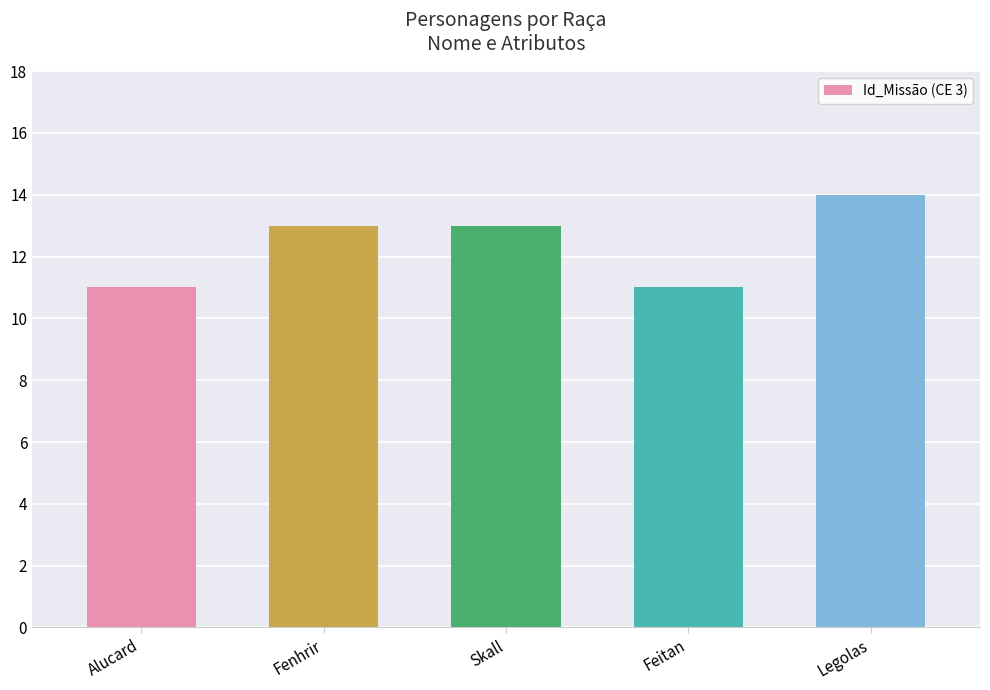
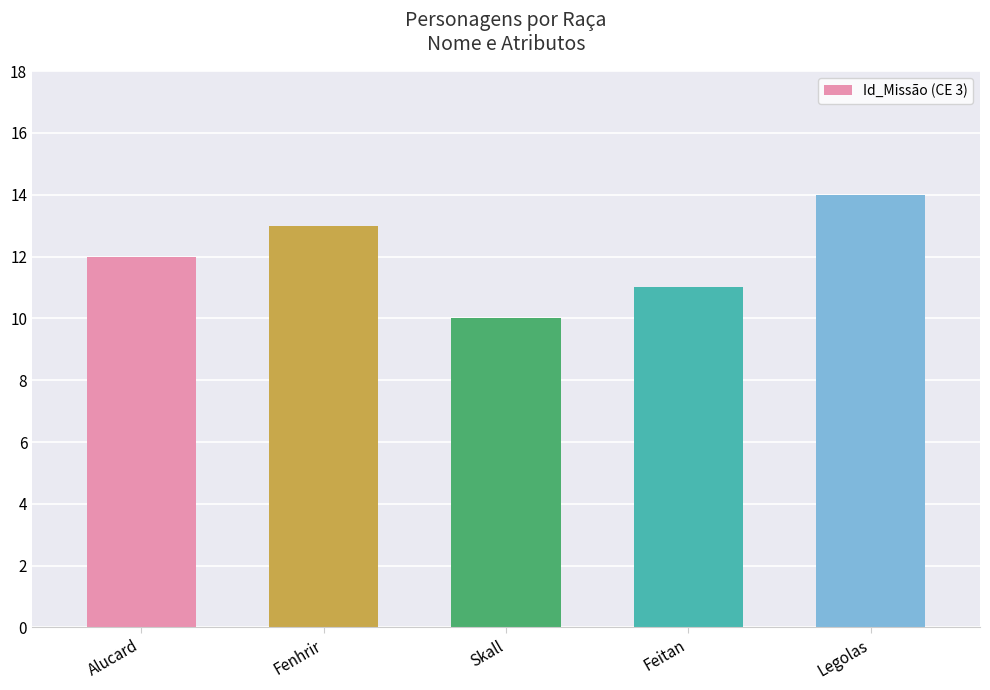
Alucard: 11 -> 12
Skall: 13 -> 10
